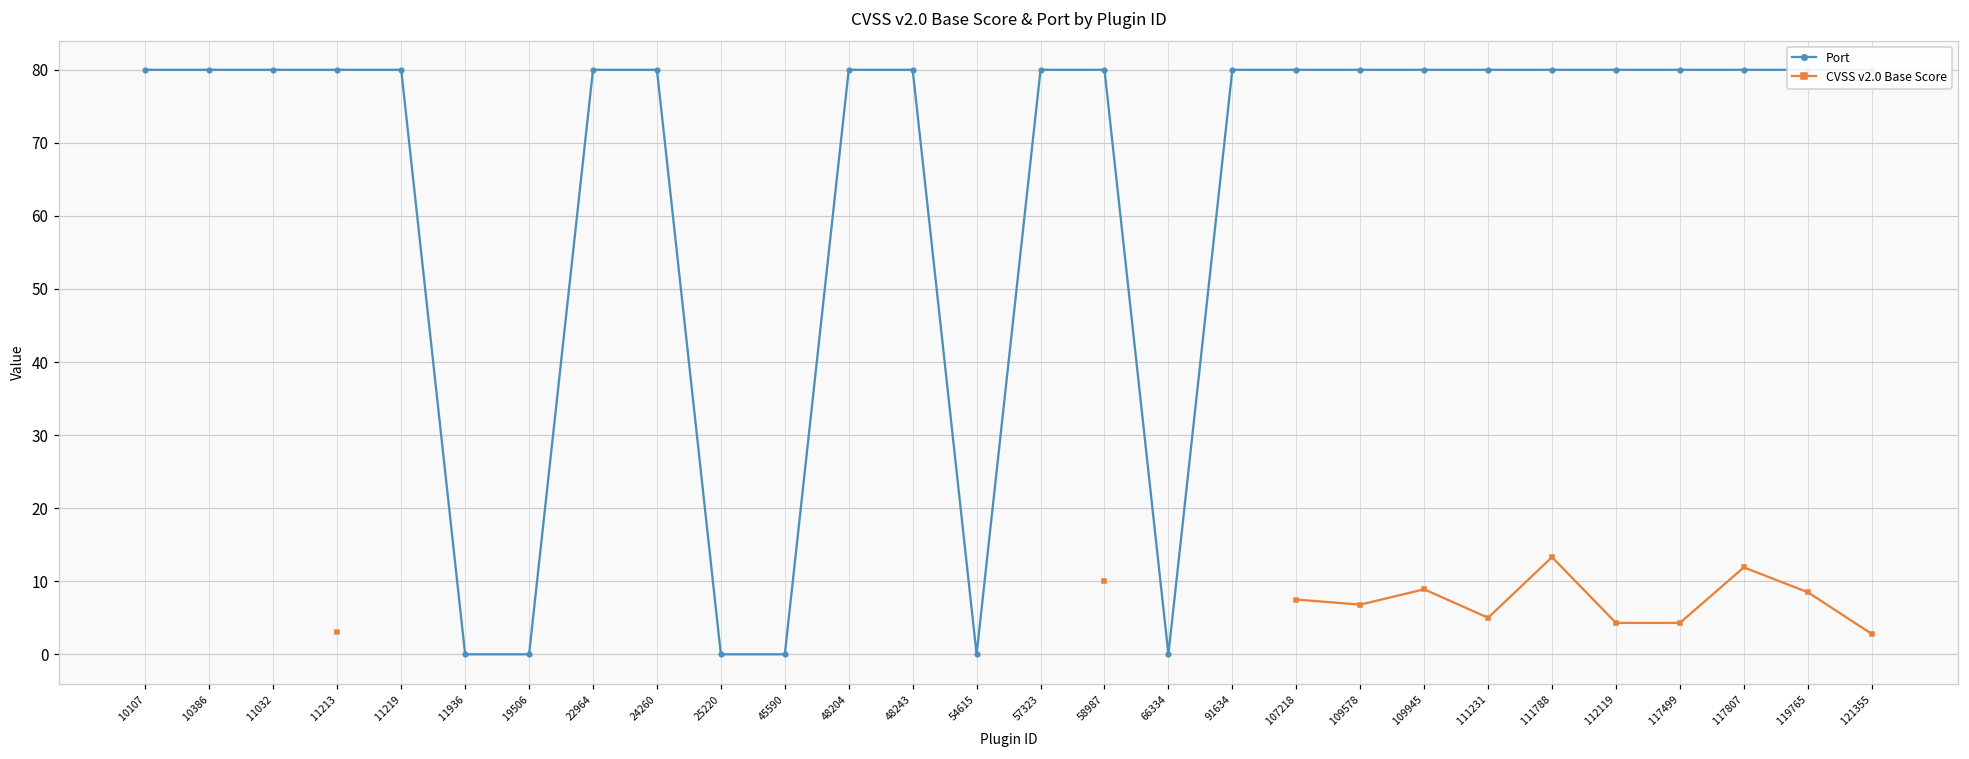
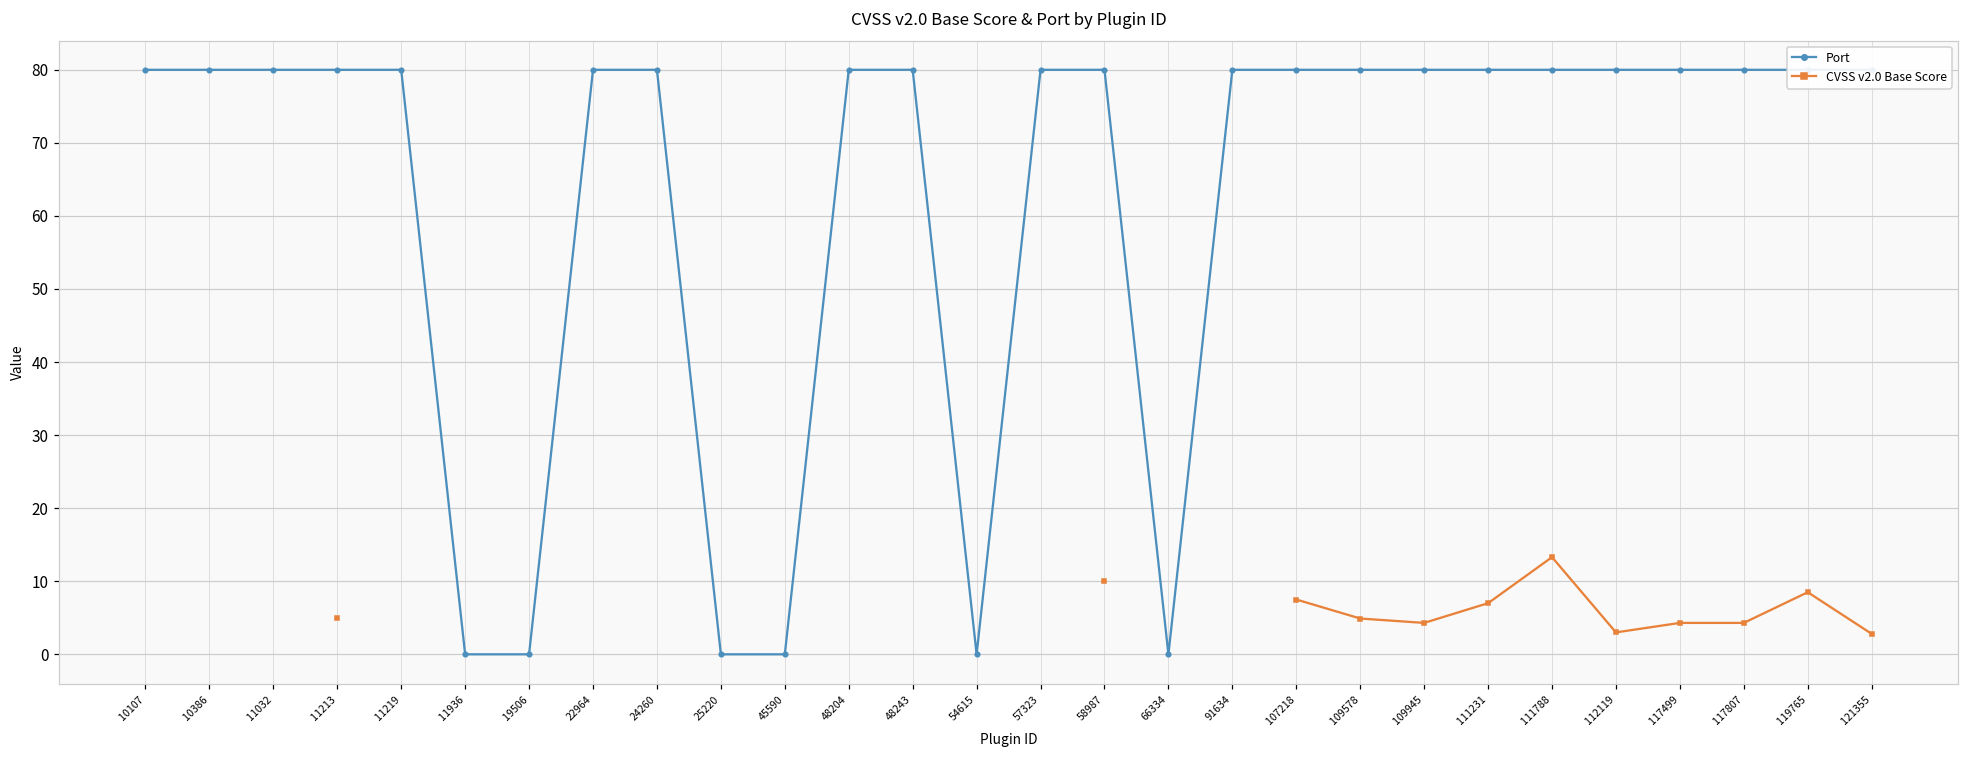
CVSS v2.0 Base Score, 11213: 3 -> 5
CVSS v2.0 Base Score, 109578: 7 -> 5
CVSS v2.0 Base Score, 109945: 9 -> 4
CVSS v2.0 Base Score, 111231: 5 -> 7
CVSS v2.0 Base Score, 112119: 4 -> 3
CVSS v2.0 Base Score, 117807: 12 -> 4
